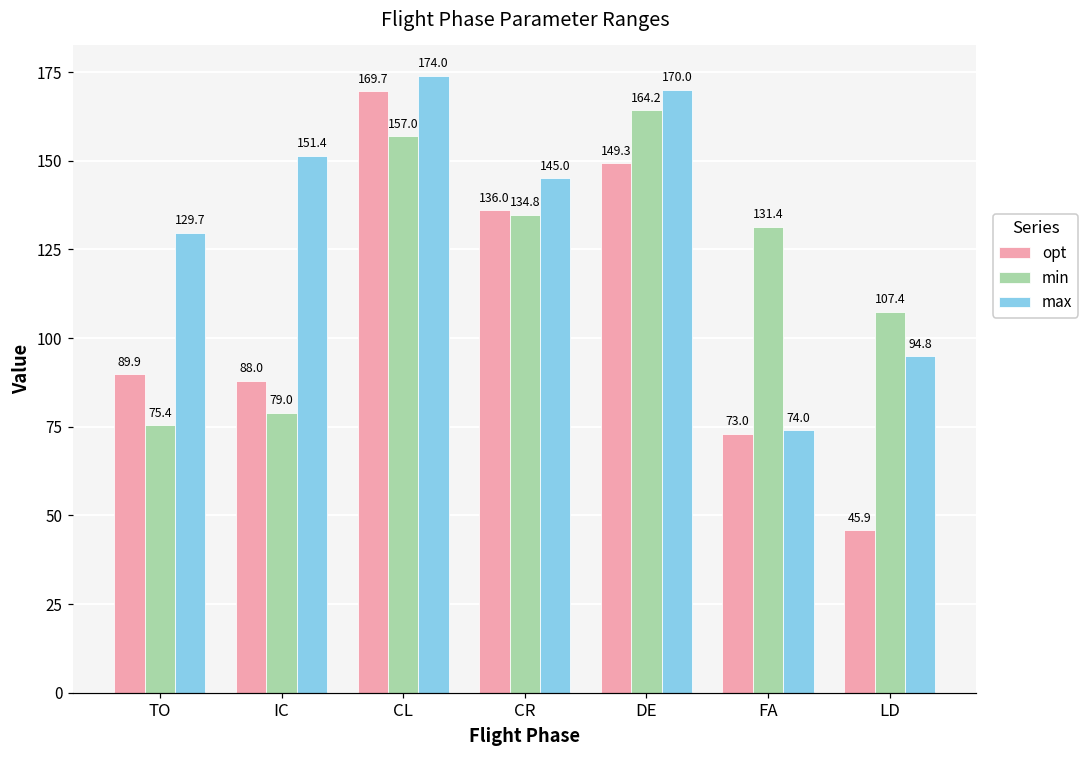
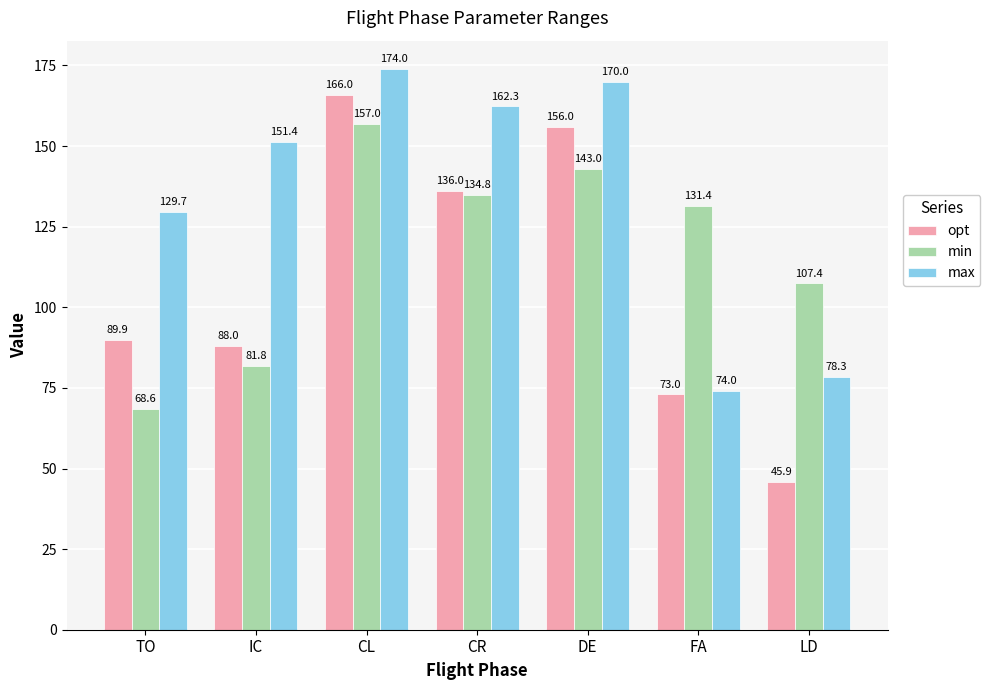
min, TO: 75.4 -> 68.6
min, IC: 79.0 -> 81.8
opt, CL: 169.7 -> 166.0
max, CR: 145.0 -> 162.3
opt, DE: 149.3 -> 156.0
min, DE: 164.2 -> 143.0
max, LD: 94.8 -> 78.3
